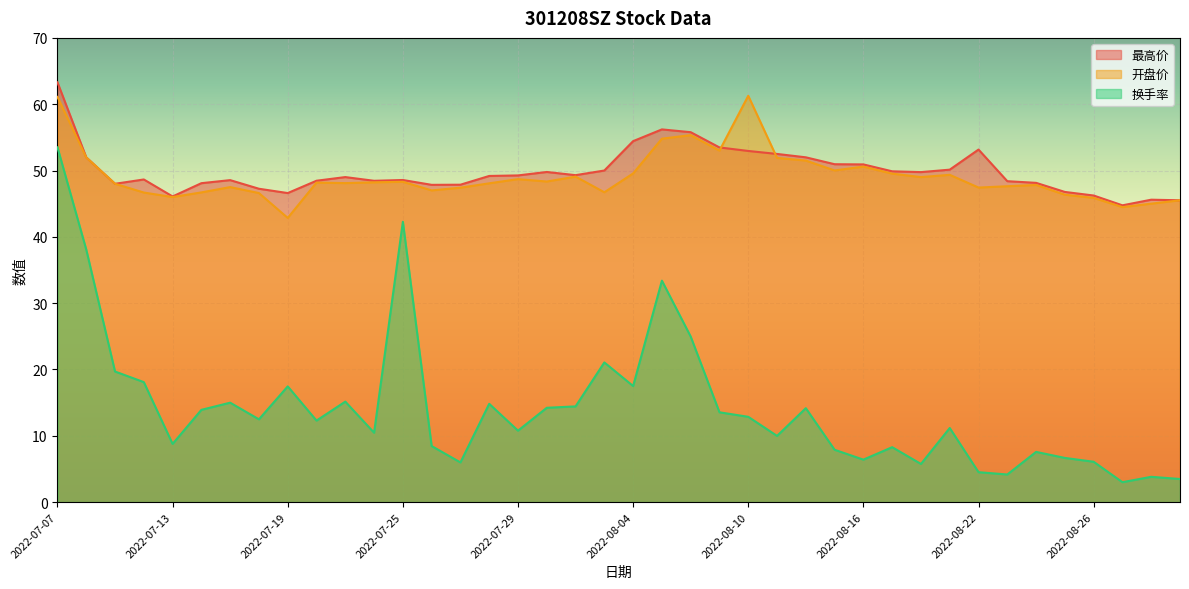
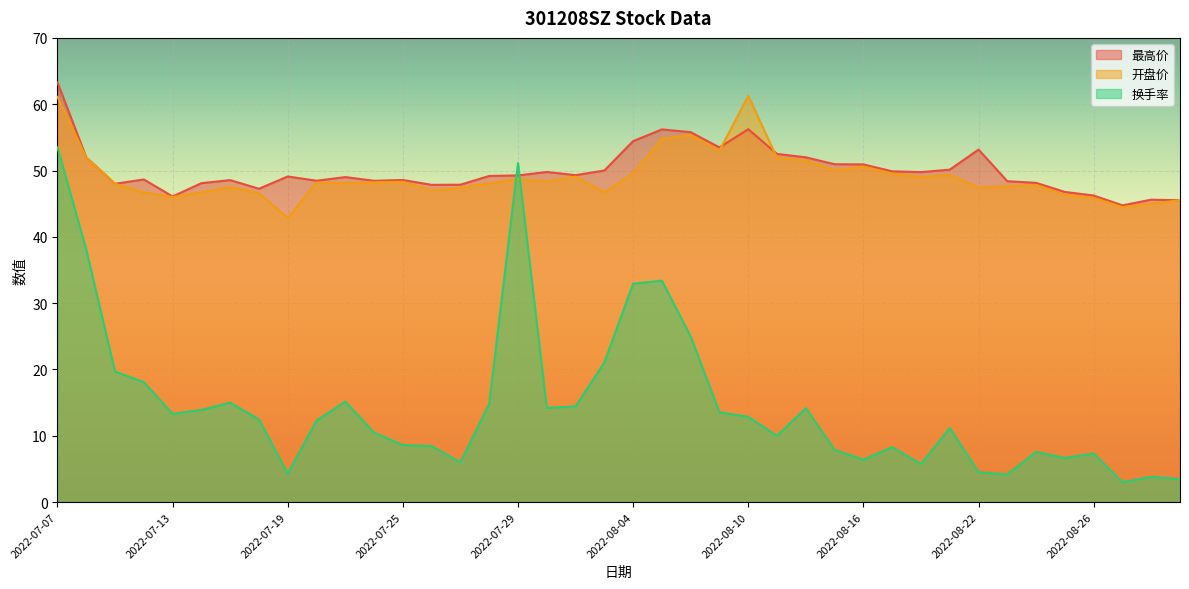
换手率, 2022-07-13: 9 -> 13
最高价, 2022-07-19: 47 -> 49
换手率, 2022-07-19: 17 -> 4
换手率, 2022-07-25: 42 -> 9
换手率, 2022-07-29: 11 -> 51
换手率, 2022-08-04: 18 -> 33
最高价, 2022-08-10: 53 -> 56
换手率, 2022-08-26: 6 -> 7
